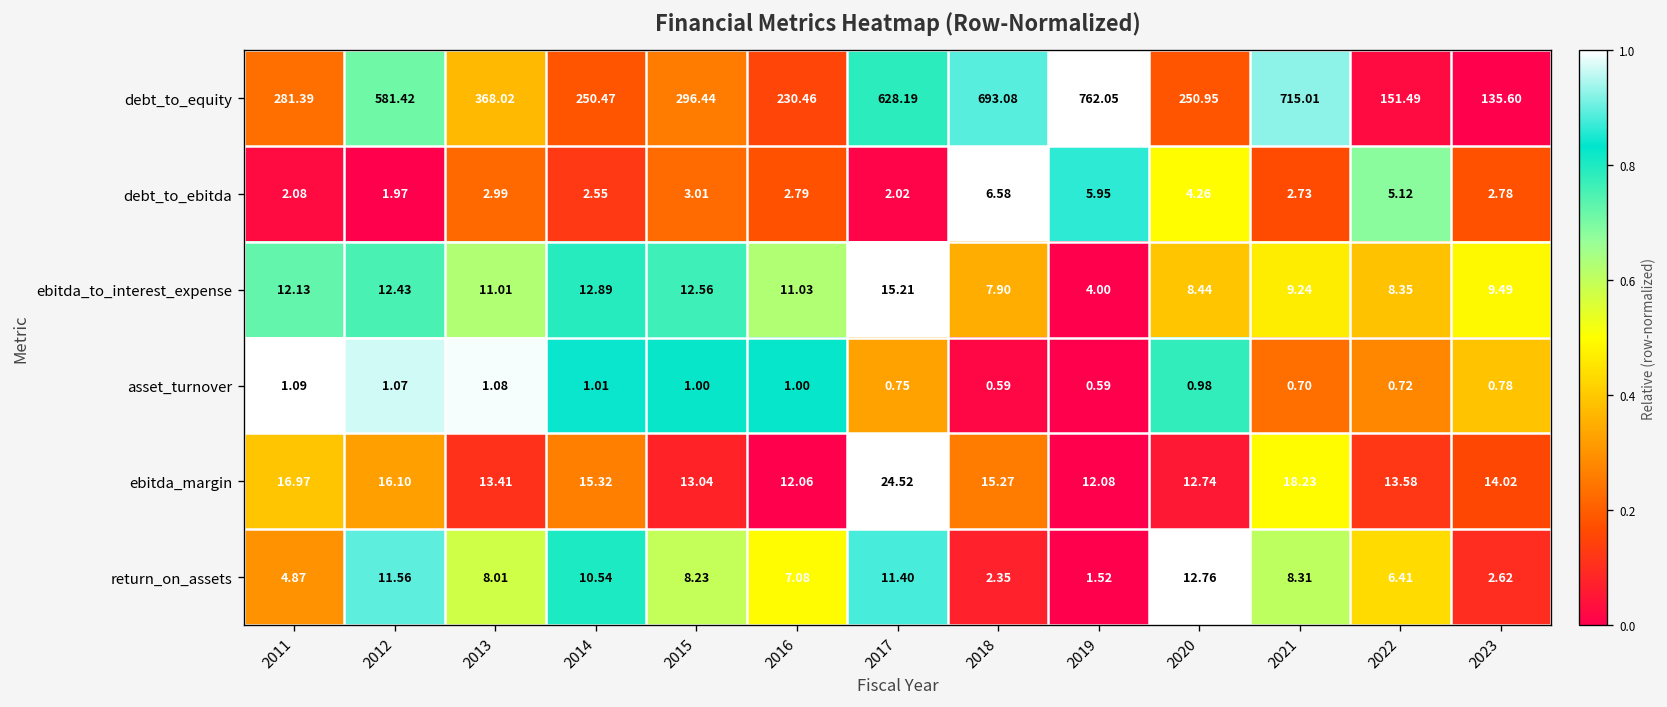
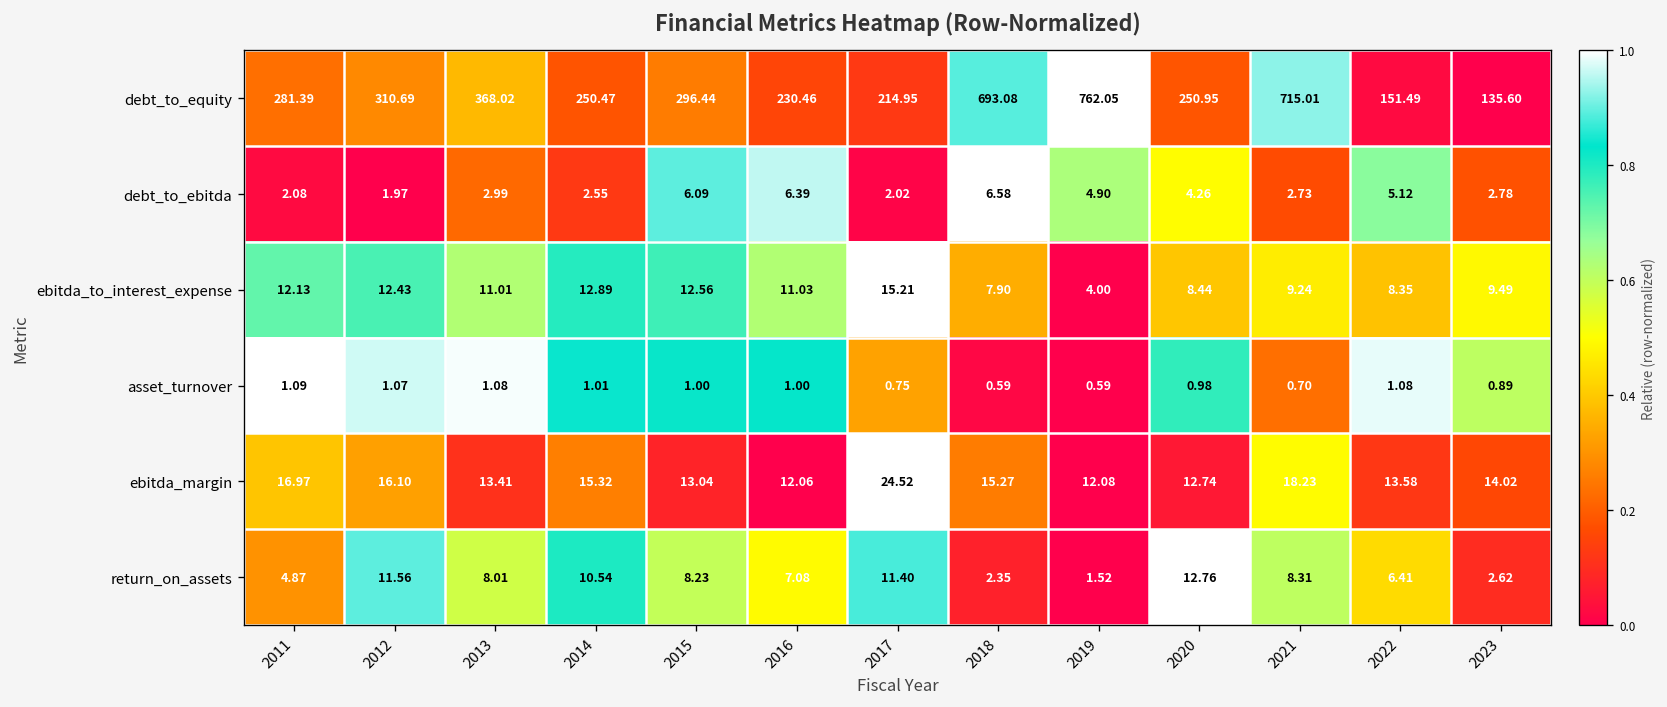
debt_to_equity, 2012: 581.42 -> 310.69
debt_to_equity, 2017: 628.19 -> 214.95
debt_to_ebitda, 2015: 3.01 -> 6.09
debt_to_ebitda, 2016: 2.79 -> 6.39
debt_to_ebitda, 2019: 5.95 -> 4.90
asset_turnover, 2022: 0.72 -> 1.08
asset_turnover, 2023: 0.78 -> 0.89
